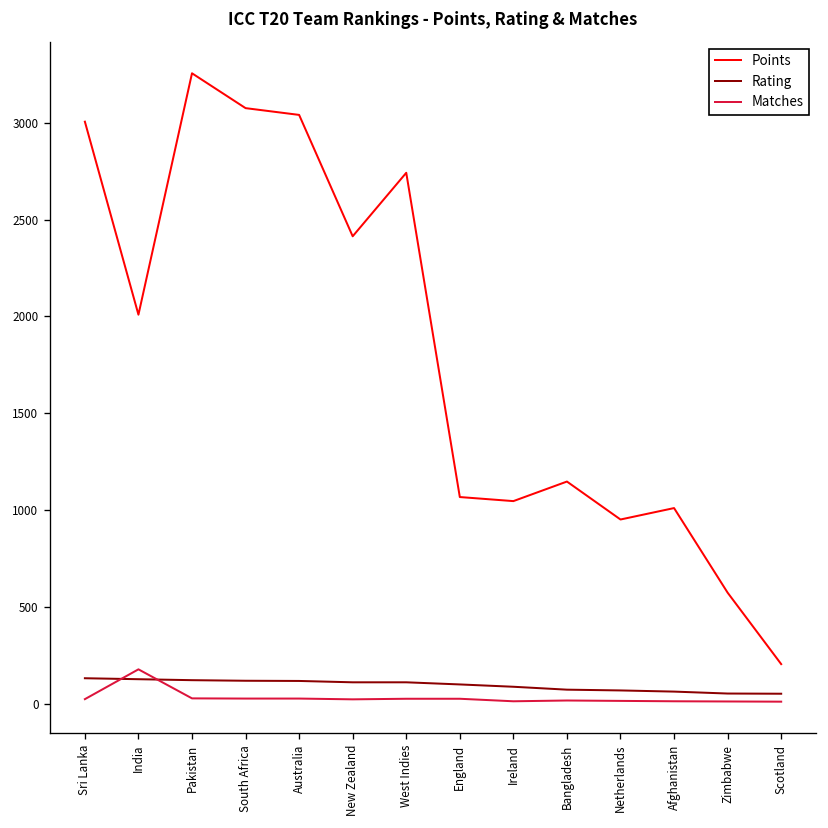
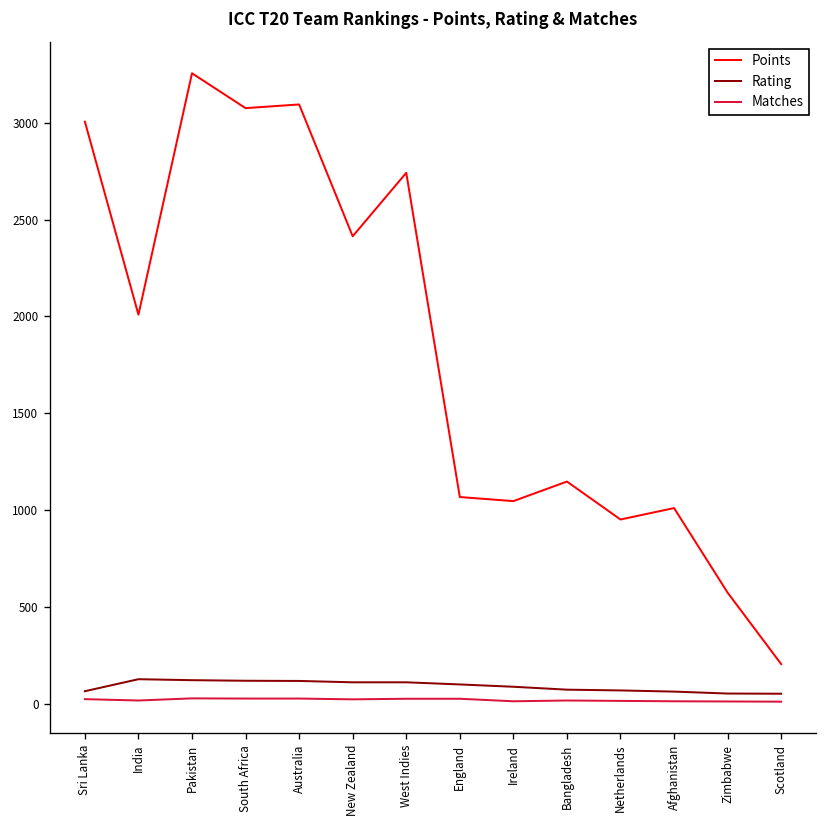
Rating, Sri Lanka: 130 -> 60
Matches, India: 180 -> 20
Points, Australia: 3040 -> 3100
